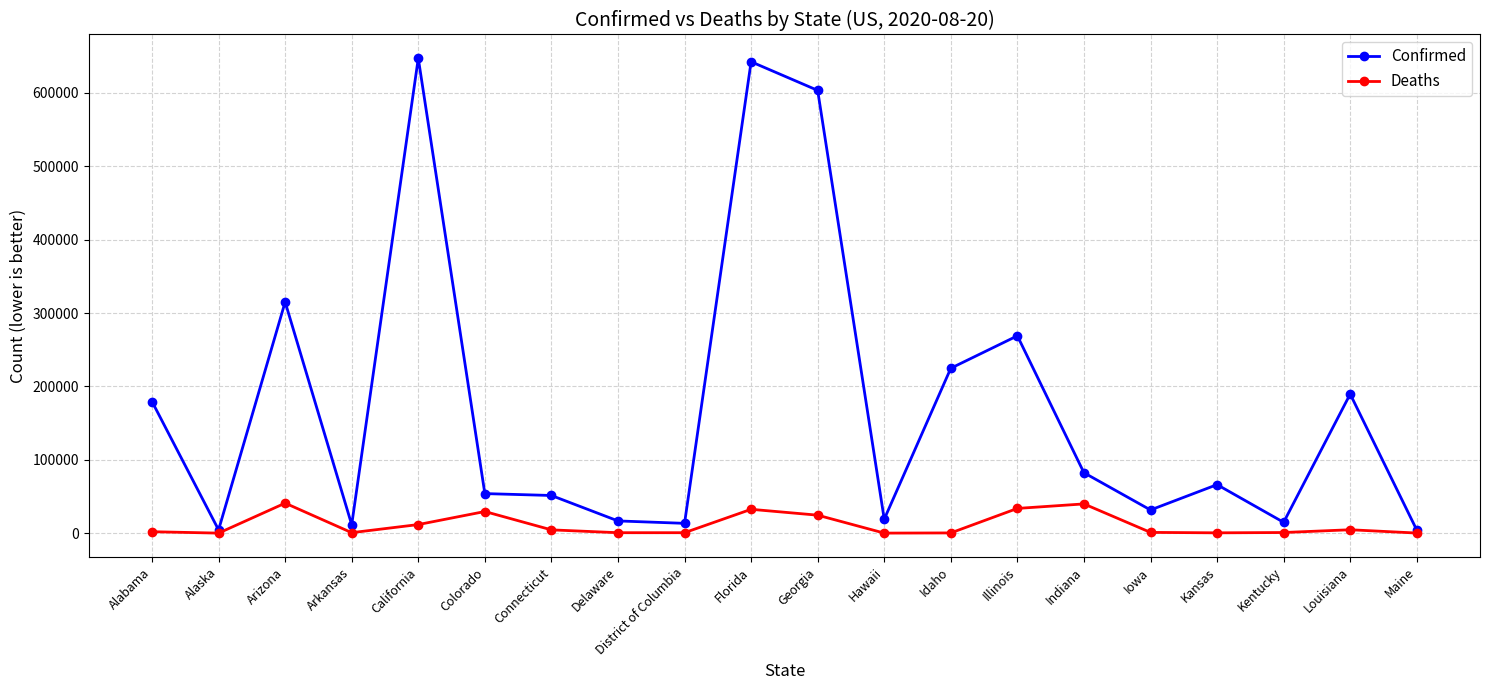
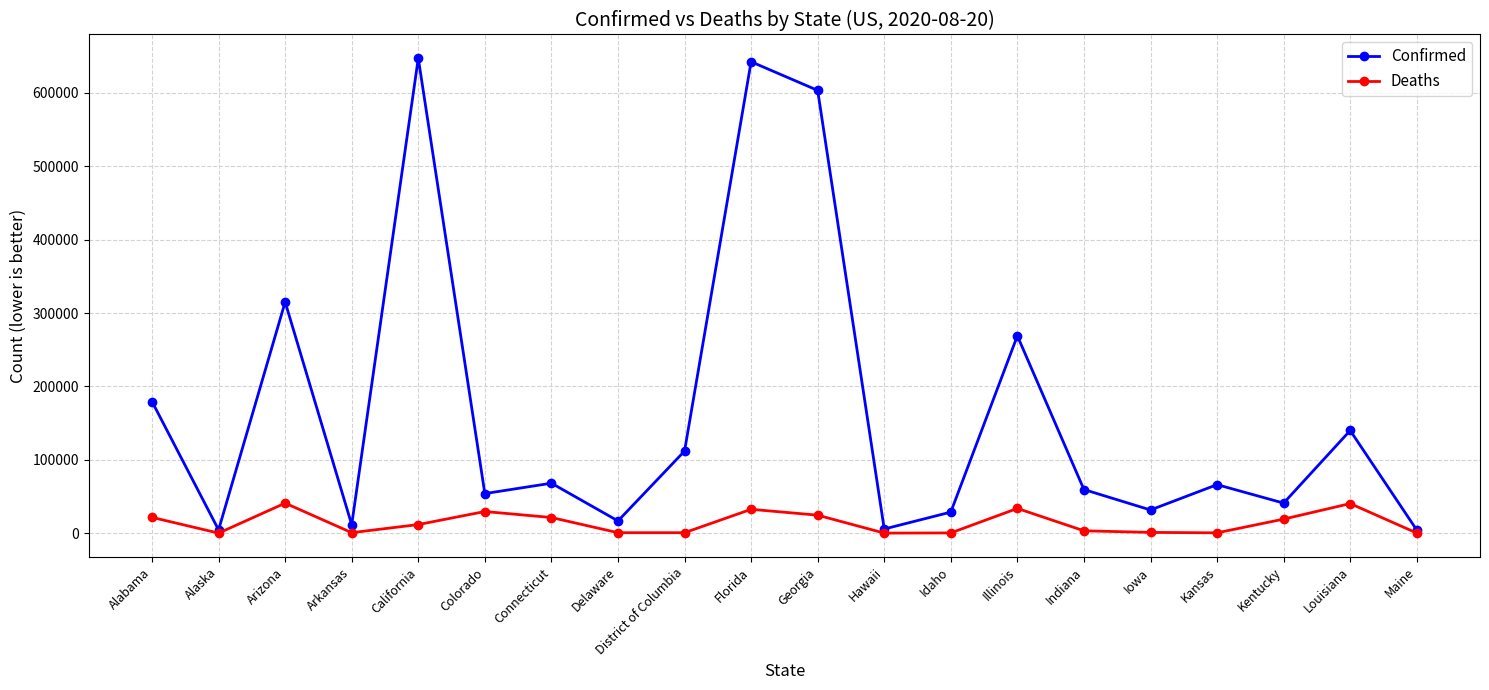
Deaths, Alabama: 0 -> 20000
Confirmed, Connecticut: 50000 -> 70000
Deaths, Connecticut: 0 -> 20000
Confirmed, District of Columbia: 10000 -> 110000
Confirmed, Hawaii: 20000 -> 10000
Confirmed, Idaho: 220000 -> 30000
Confirmed, Indiana: 80000 -> 60000
Deaths, Indiana: 40000 -> 0
Confirmed, Kentucky: 10000 -> 40000
Deaths, Kentucky: 0 -> 20000
Confirmed, Louisiana: 190000 -> 140000
Deaths, Louisiana: 0 -> 40000
